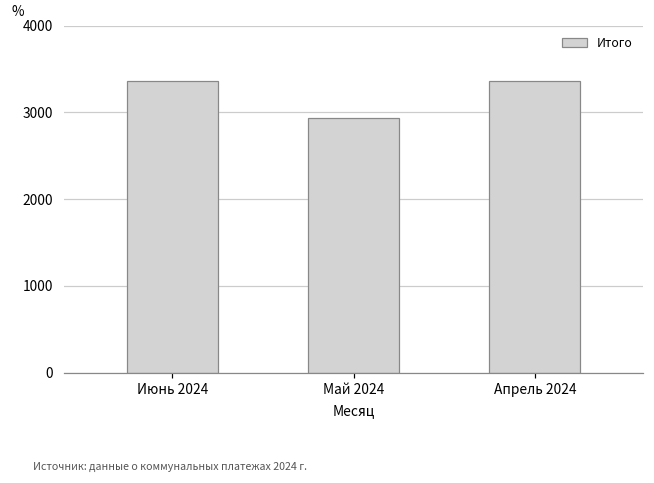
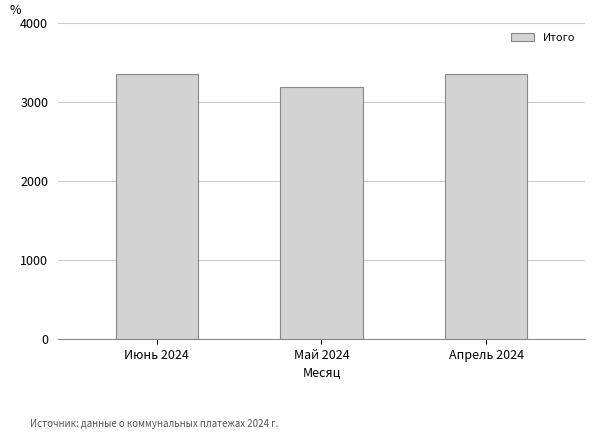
Май 2024: 2900 -> 3200
